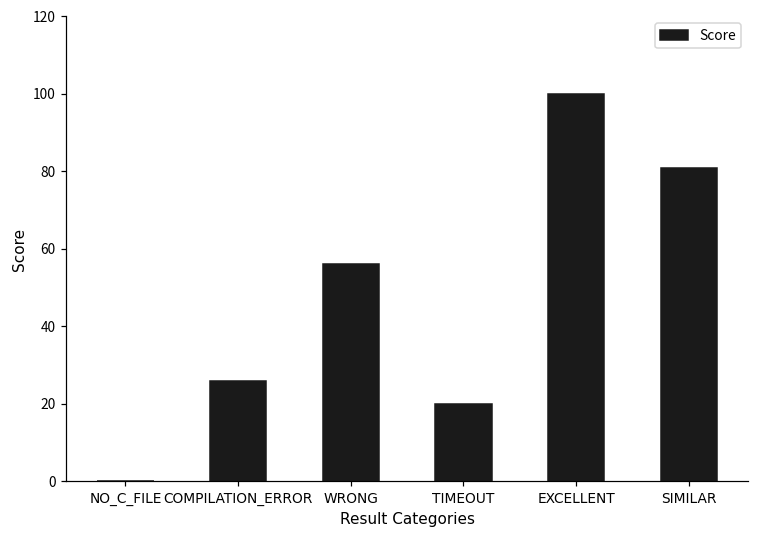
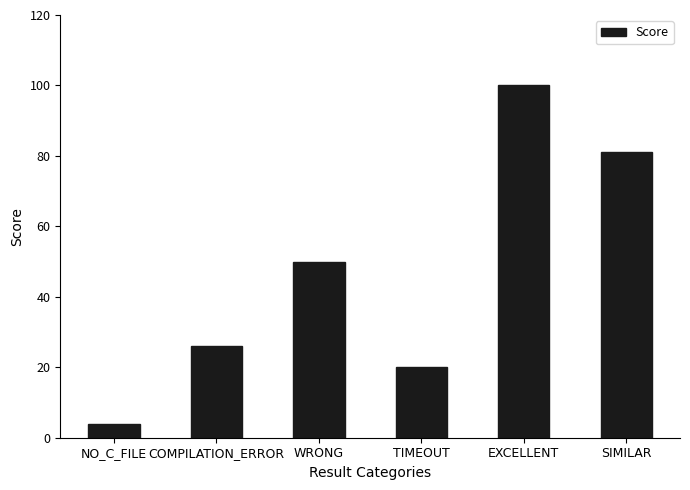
NO_C_FILE: 0 -> 4
WRONG: 56 -> 50
